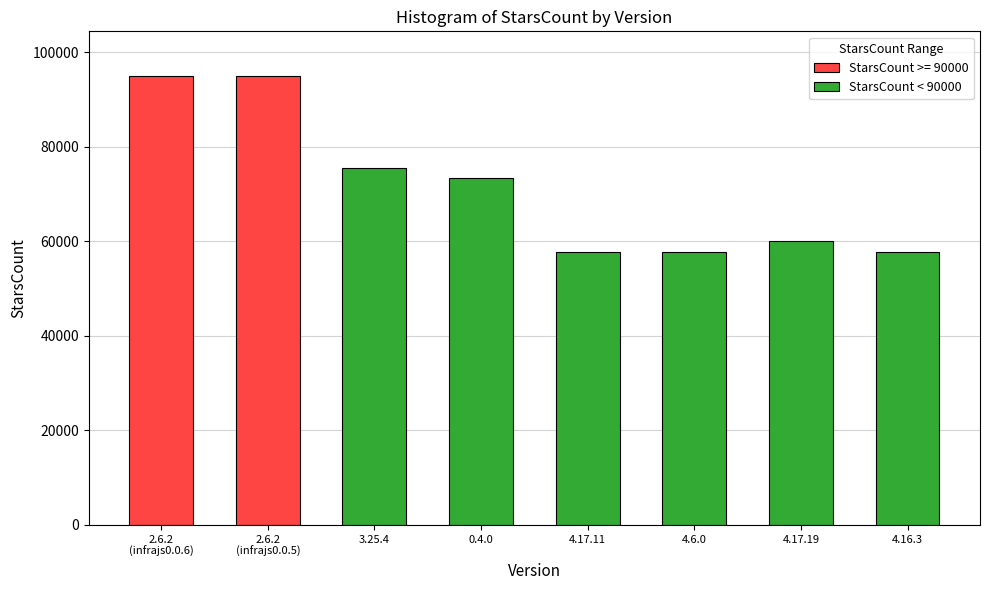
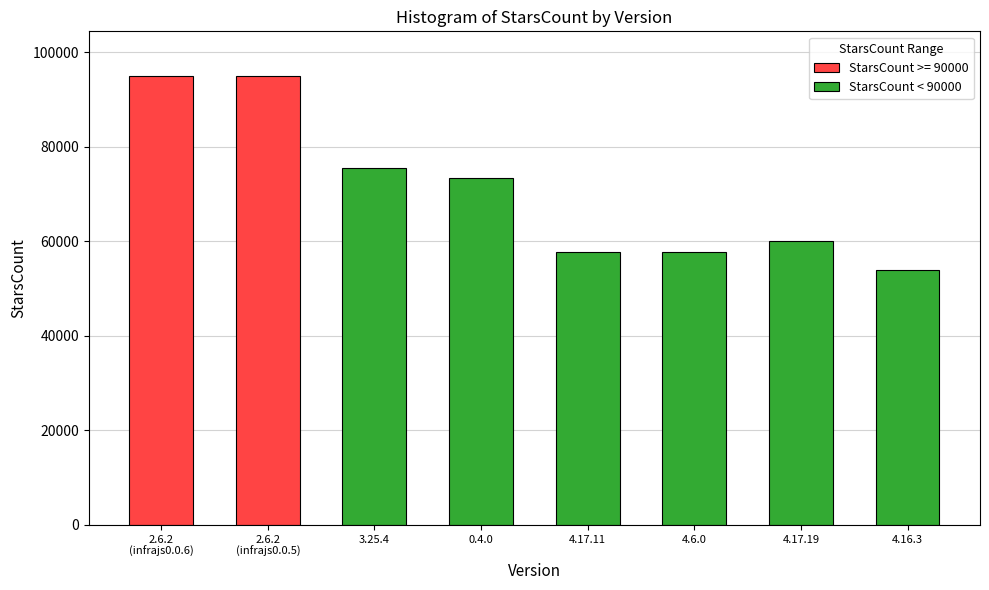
StarsCount < 90000, 4.16.3: 58000 -> 54000
